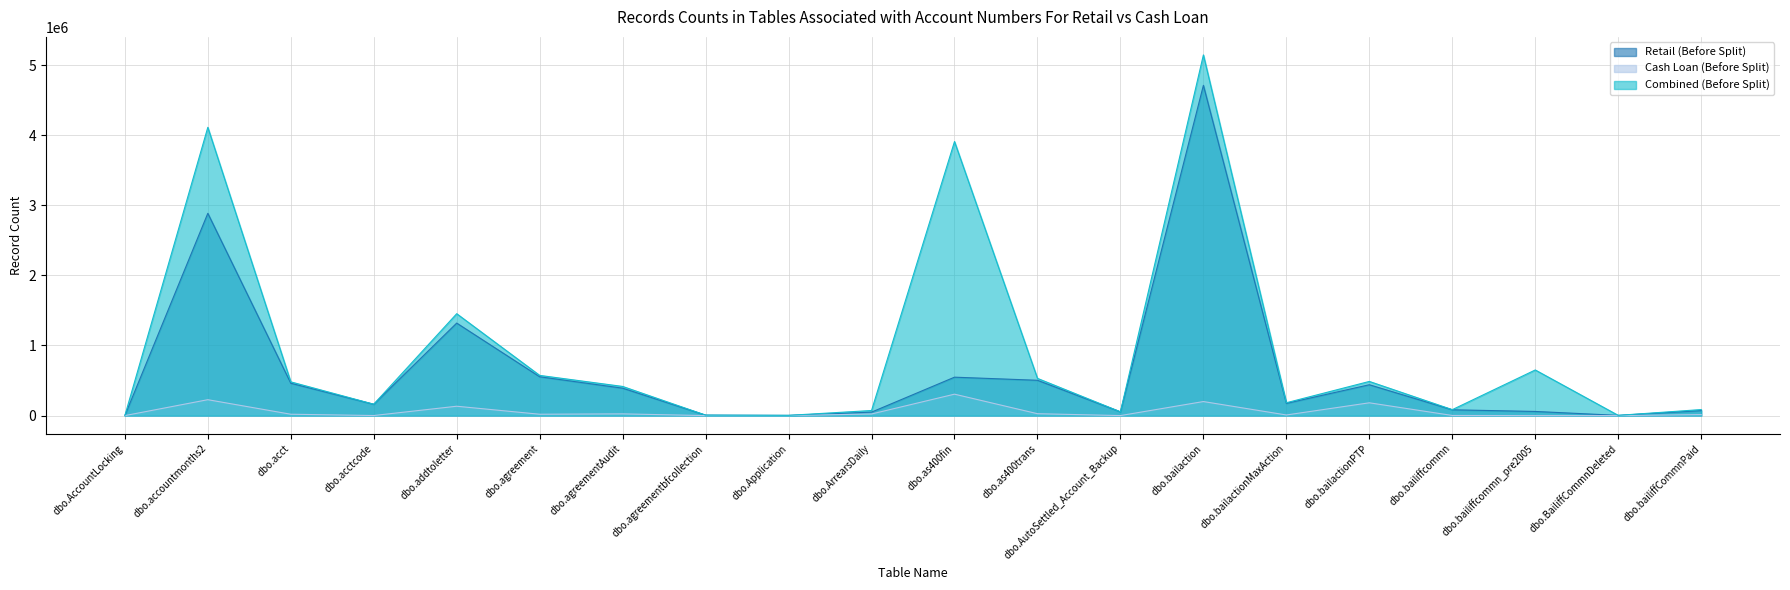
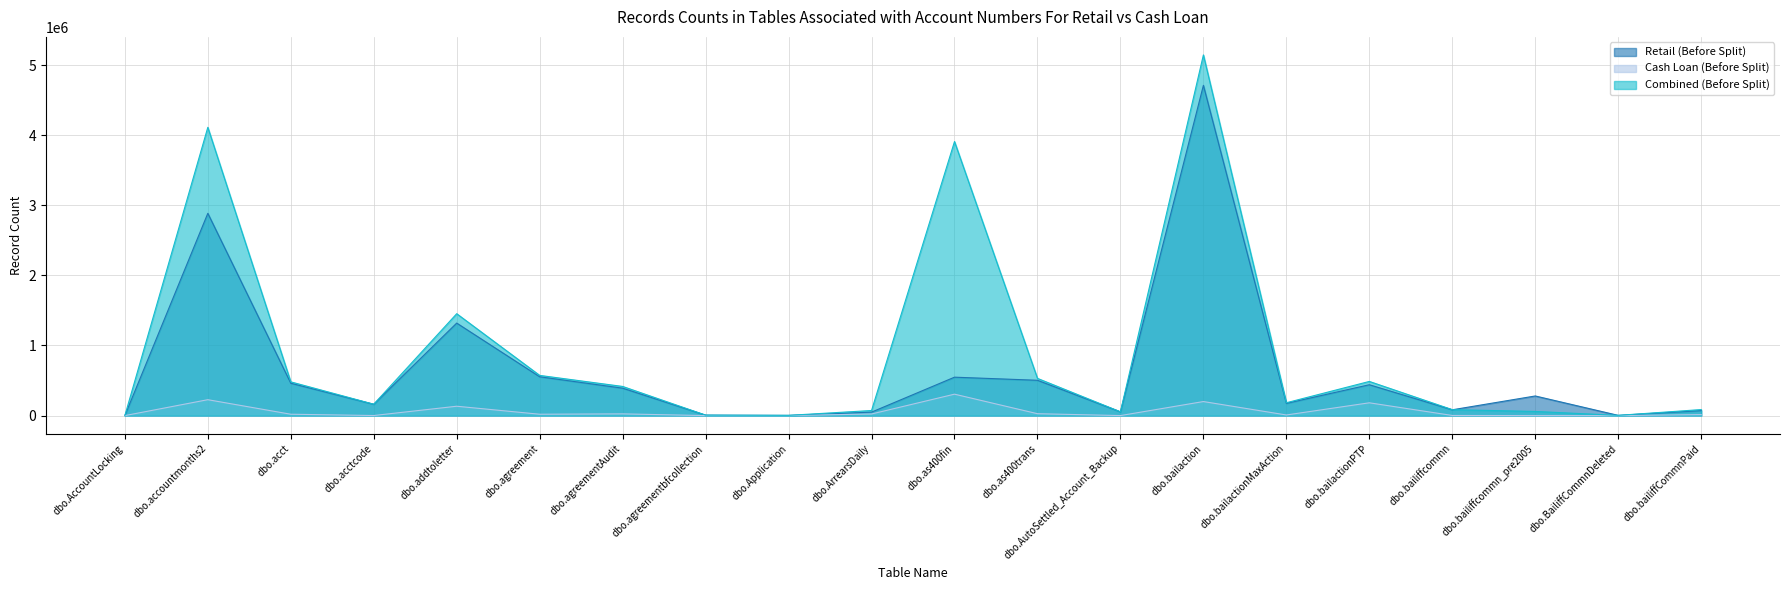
Retail (Before Split), dbo.bailiffcommn_pre2005: 100000 -> 300000
Combined (Before Split), dbo.bailiffcommn_pre2005: 700000 -> 100000
